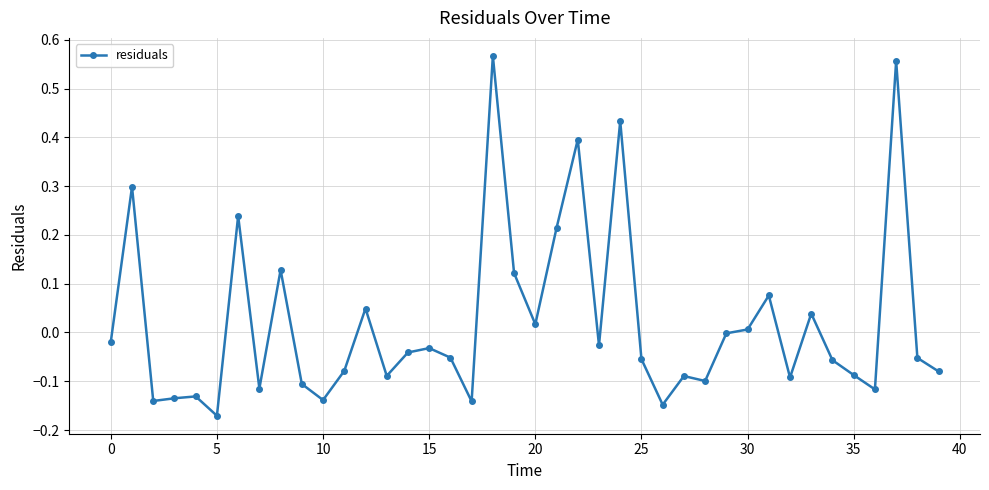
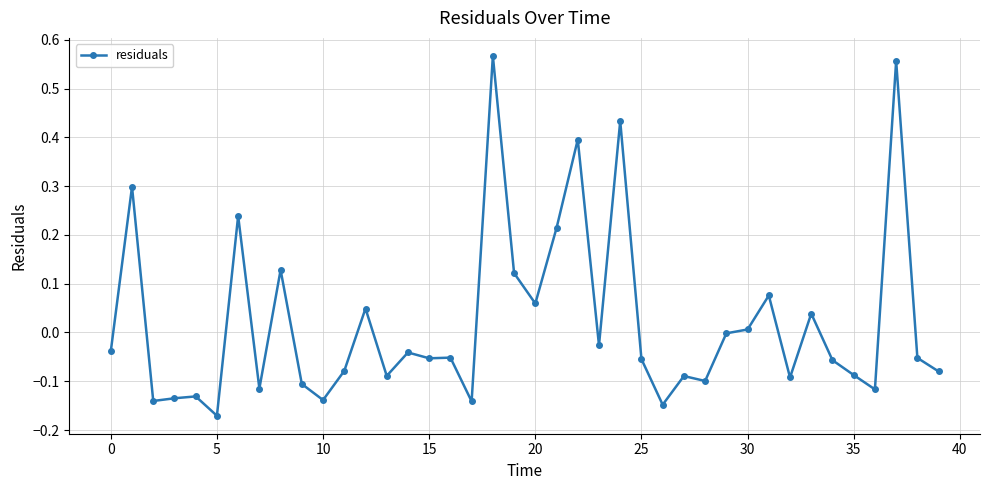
0: -0.02 -> -0.04
15: -0.03 -> -0.05
20: 0.02 -> 0.06
